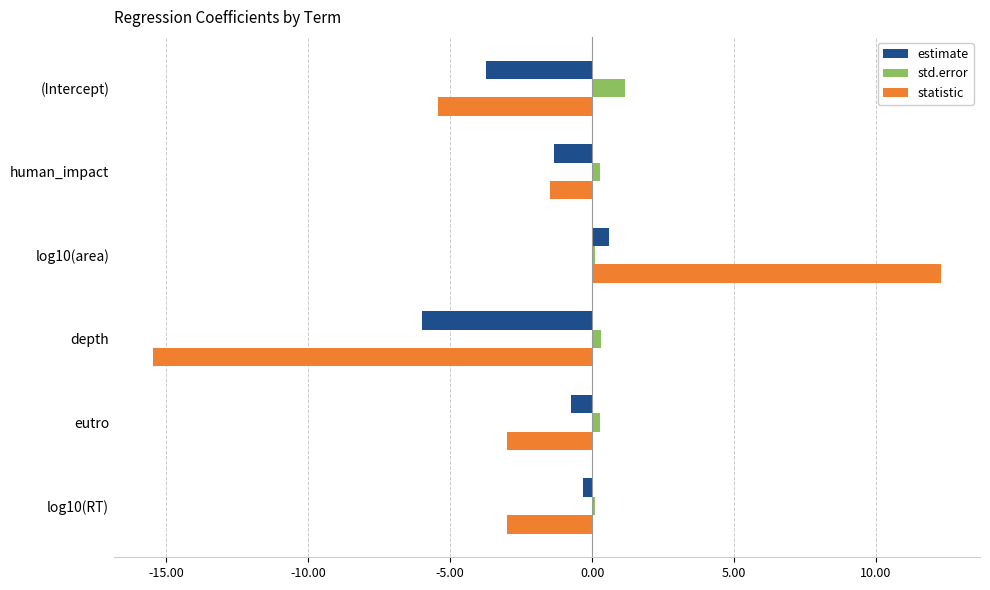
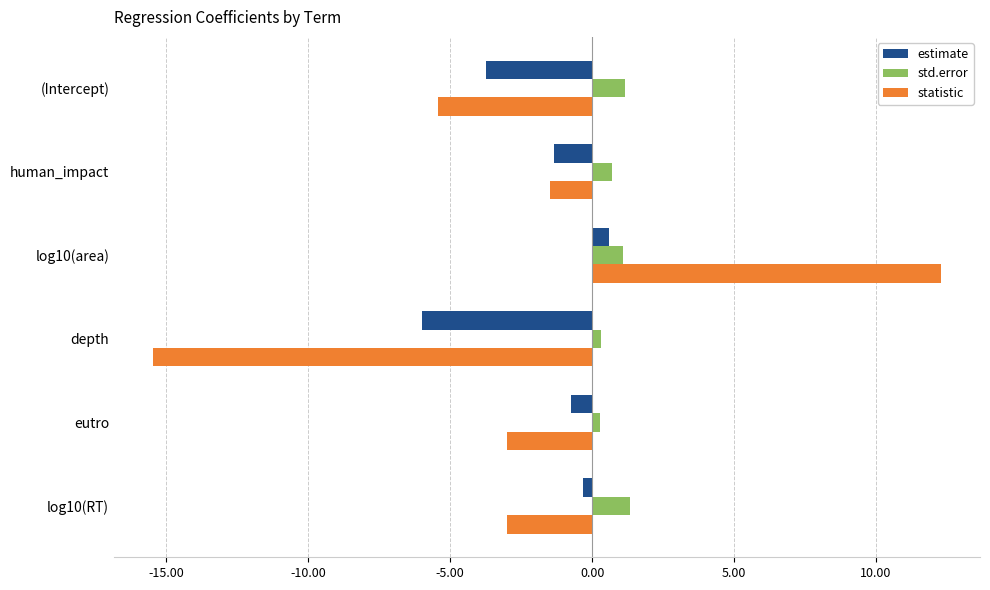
std.error, human_impact: 0.3 -> 0.7
std.error, log10(area): 0.1 -> 1.1
std.error, log10(RT): 0.1 -> 1.3
